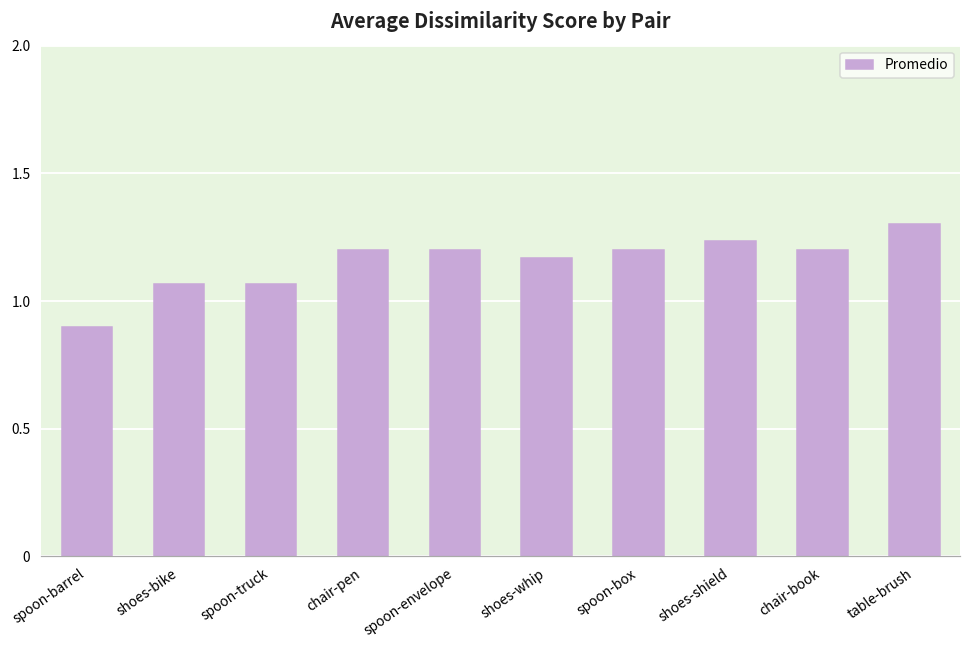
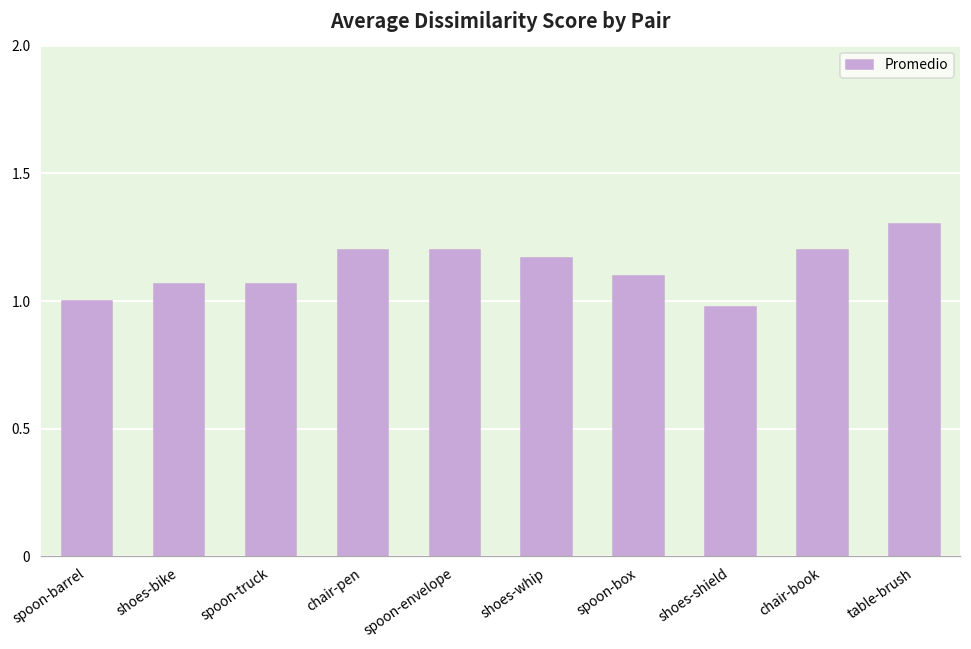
spoon-barrel: 0.9 -> 1.0
spoon-box: 1.2 -> 1.1
shoes-shield: 1.23 -> 0.98
